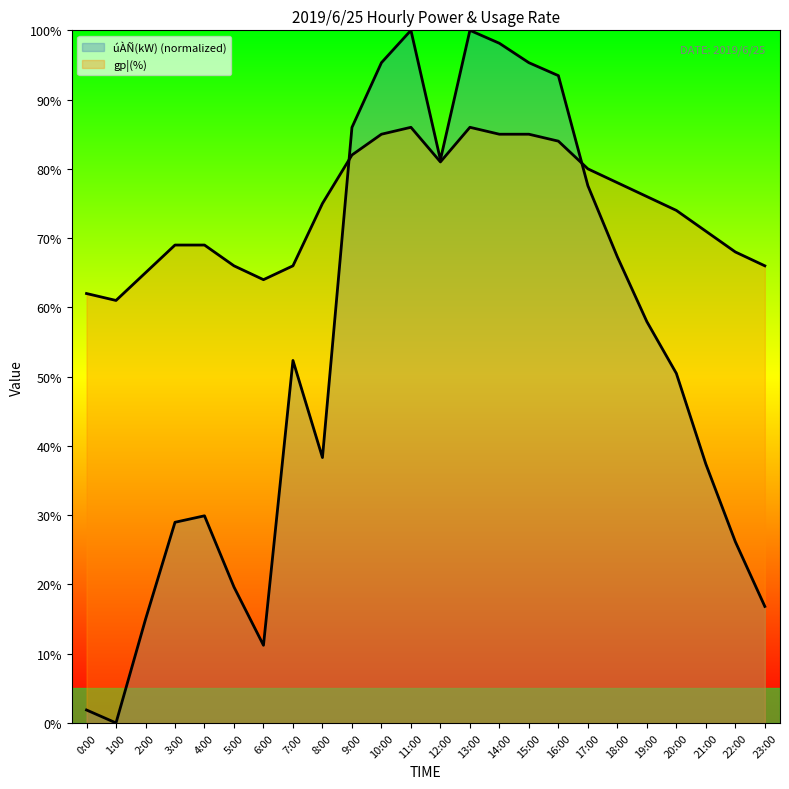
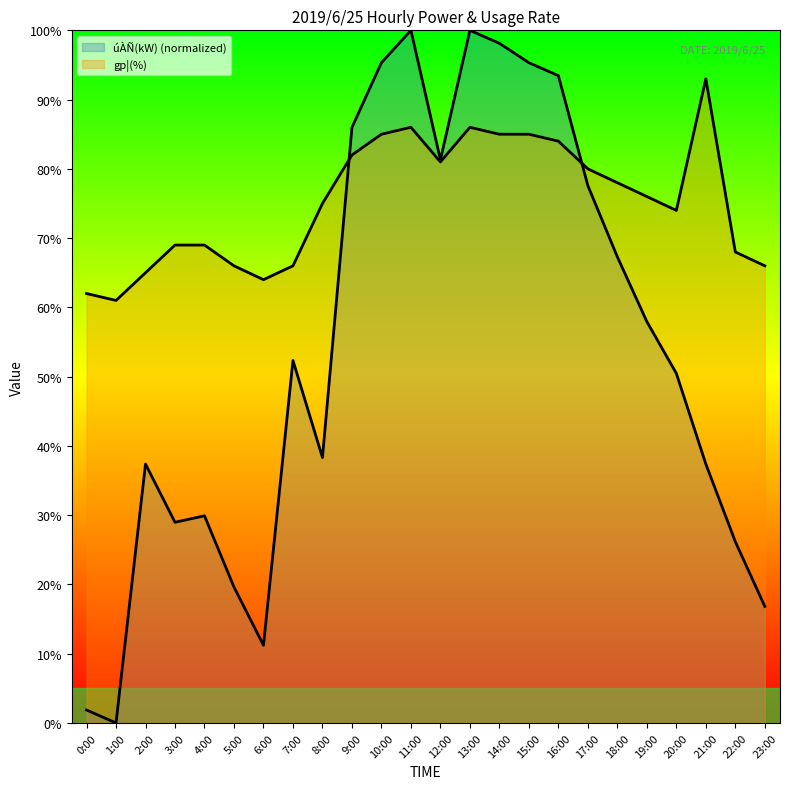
úÀÑ(kW) (normalized), 2:00: 15% -> 37%
gp¦(%), 21:00: 71% -> 93%
